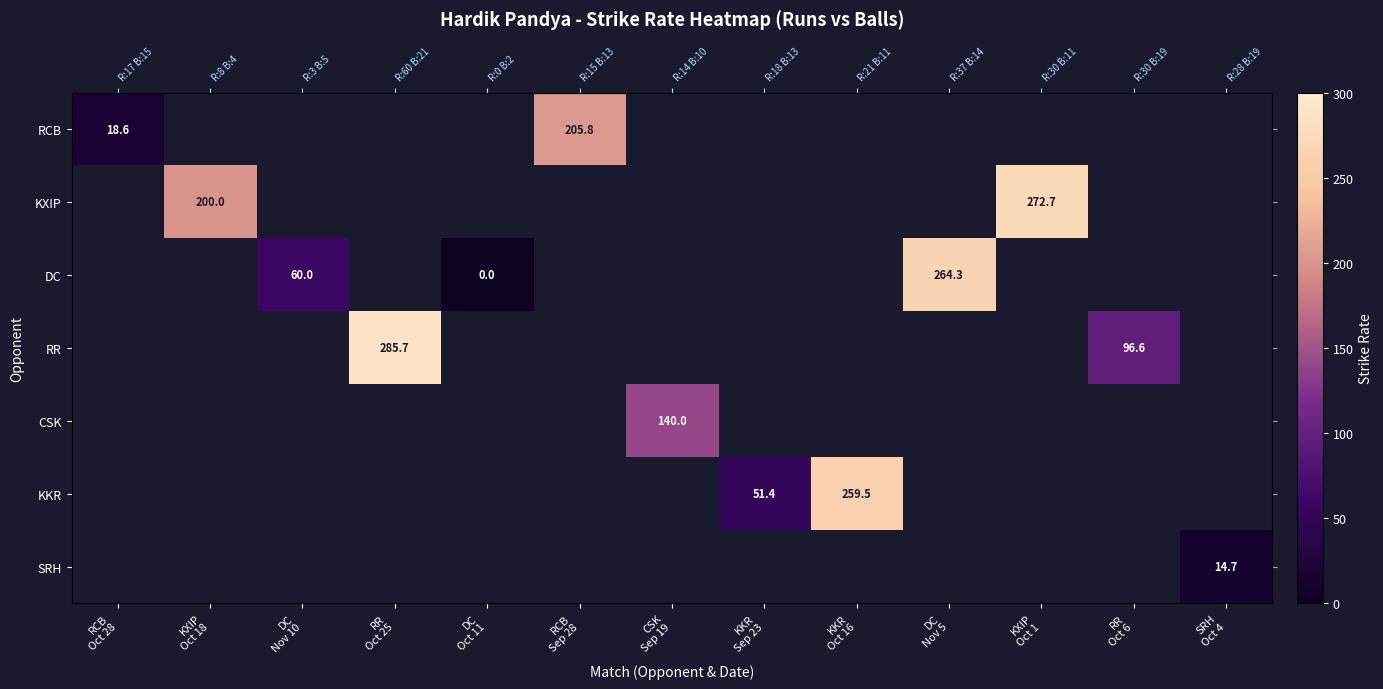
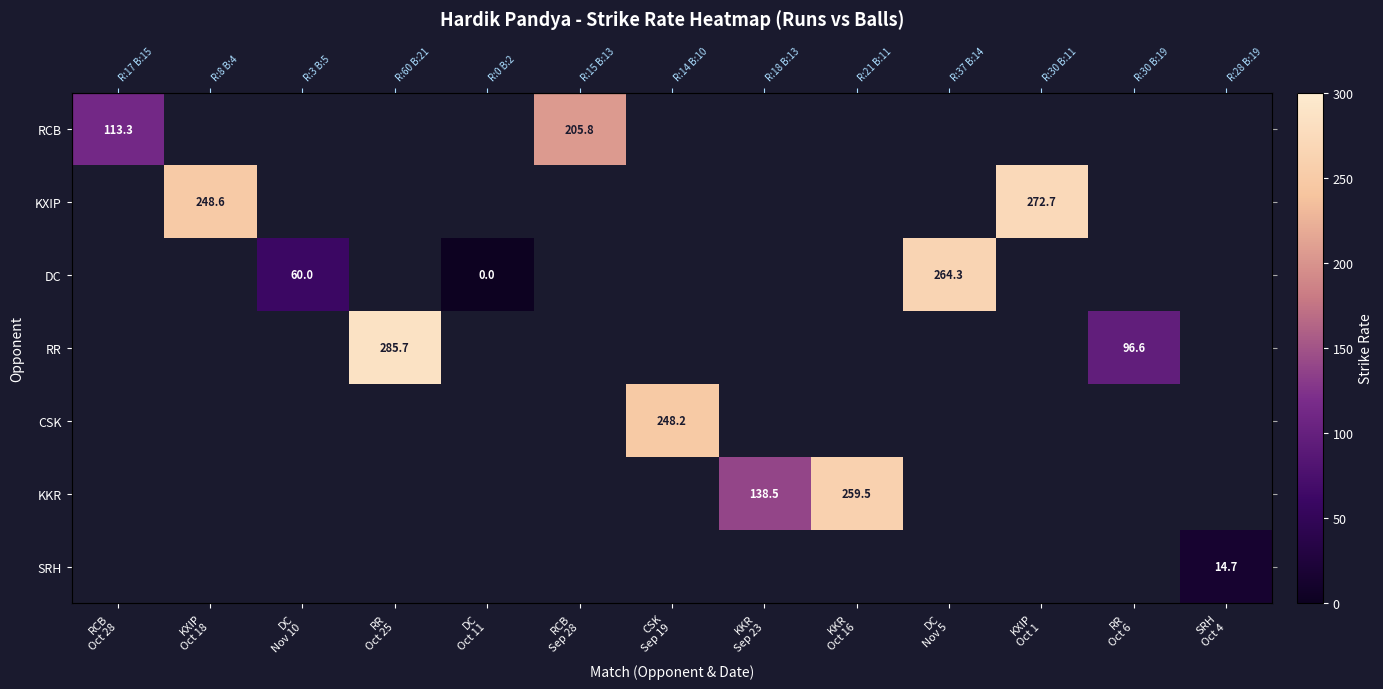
RCB, RCB Oct 28: 18.6 -> 113.3
KXIP, KXIP Oct 18: 200.0 -> 248.6
CSK, CSK Sep 19: 140.0 -> 248.2
KKR, KKR Sep 23: 51.4 -> 138.5
